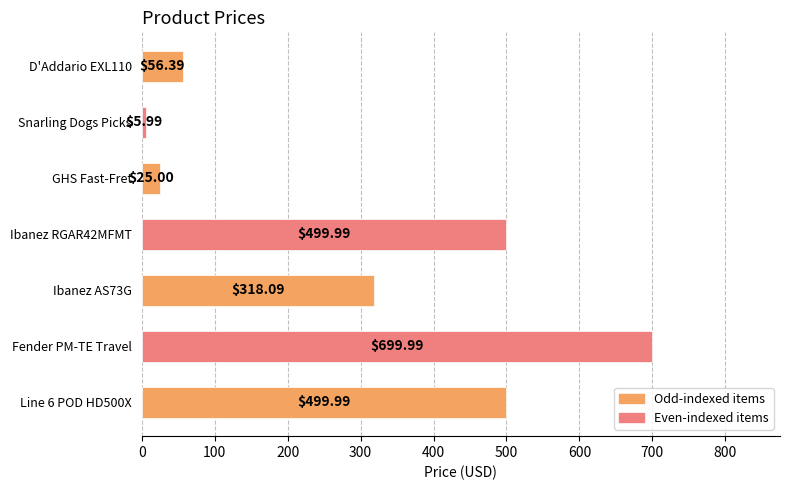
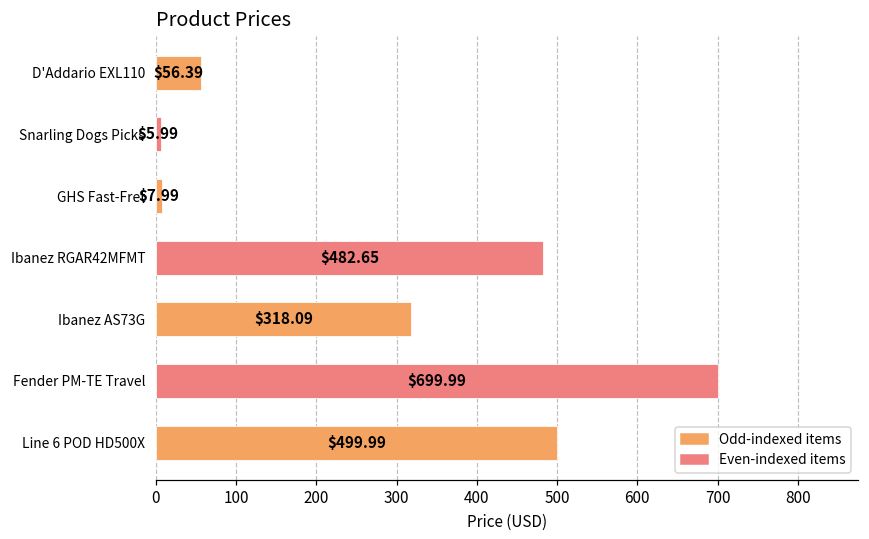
GHS Fast-Fret: $25.00 -> $7.99
Ibanez RGAR42MFMT: $499.99 -> $482.65
